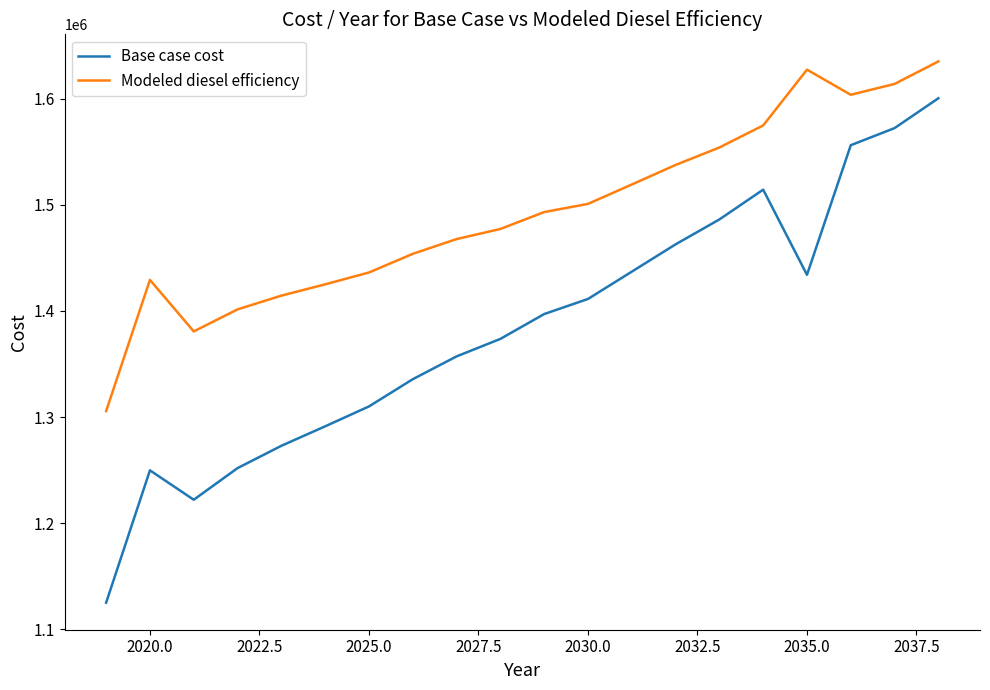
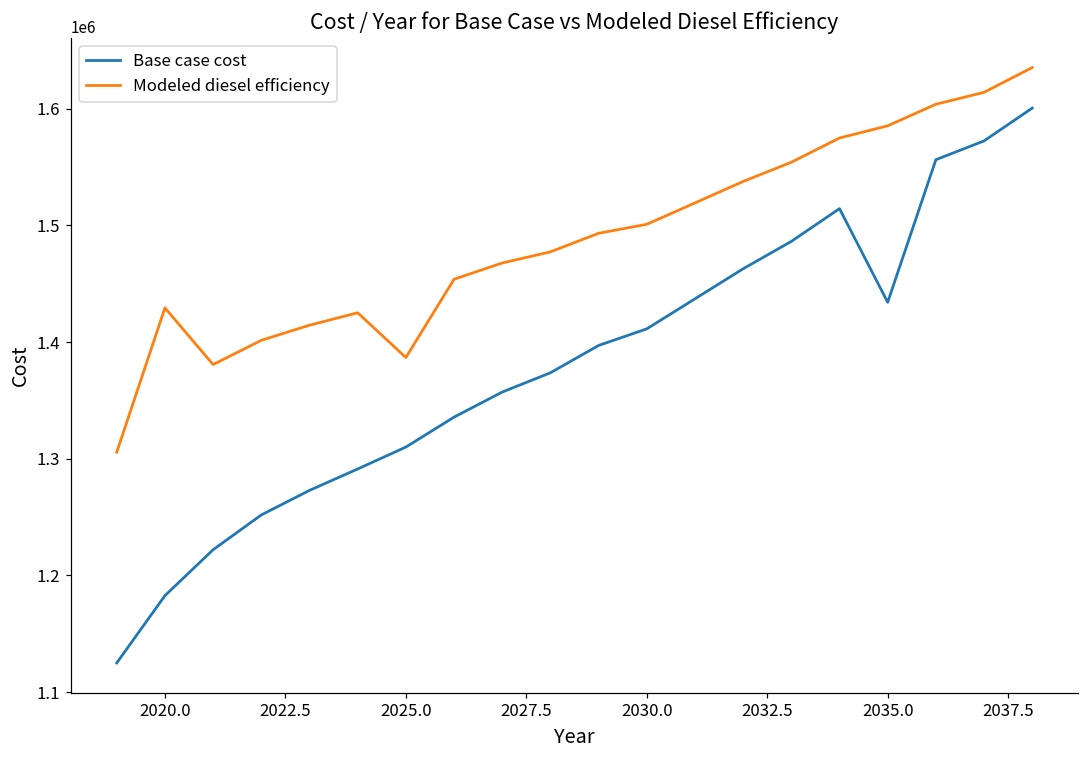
Base case cost, 2020.0: 1250000 -> 1183000
Modeled diesel efficiency, 2025.0: 1436000 -> 1387000
Modeled diesel efficiency, 2035.0: 1627000 -> 1585000
